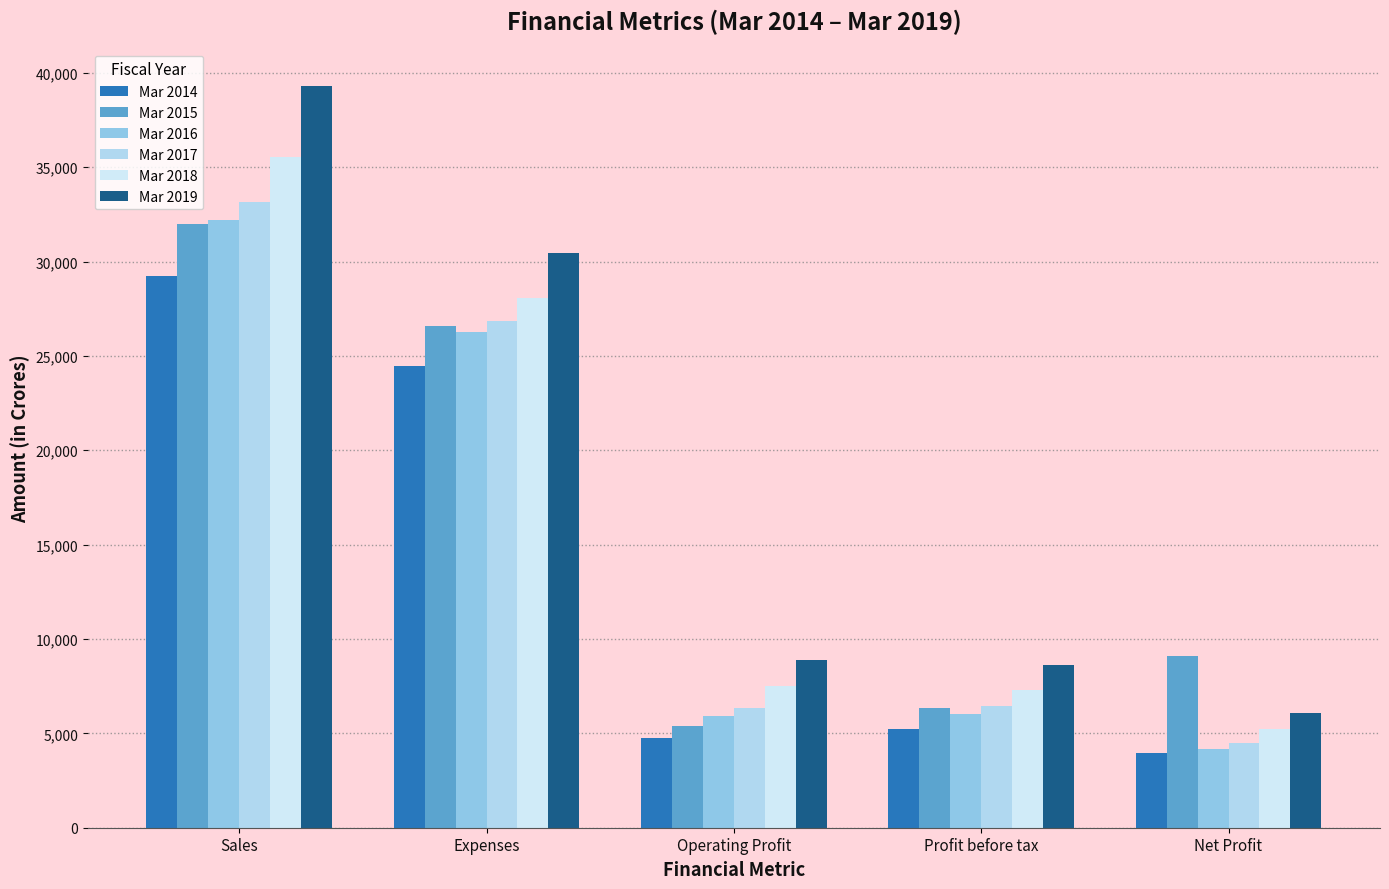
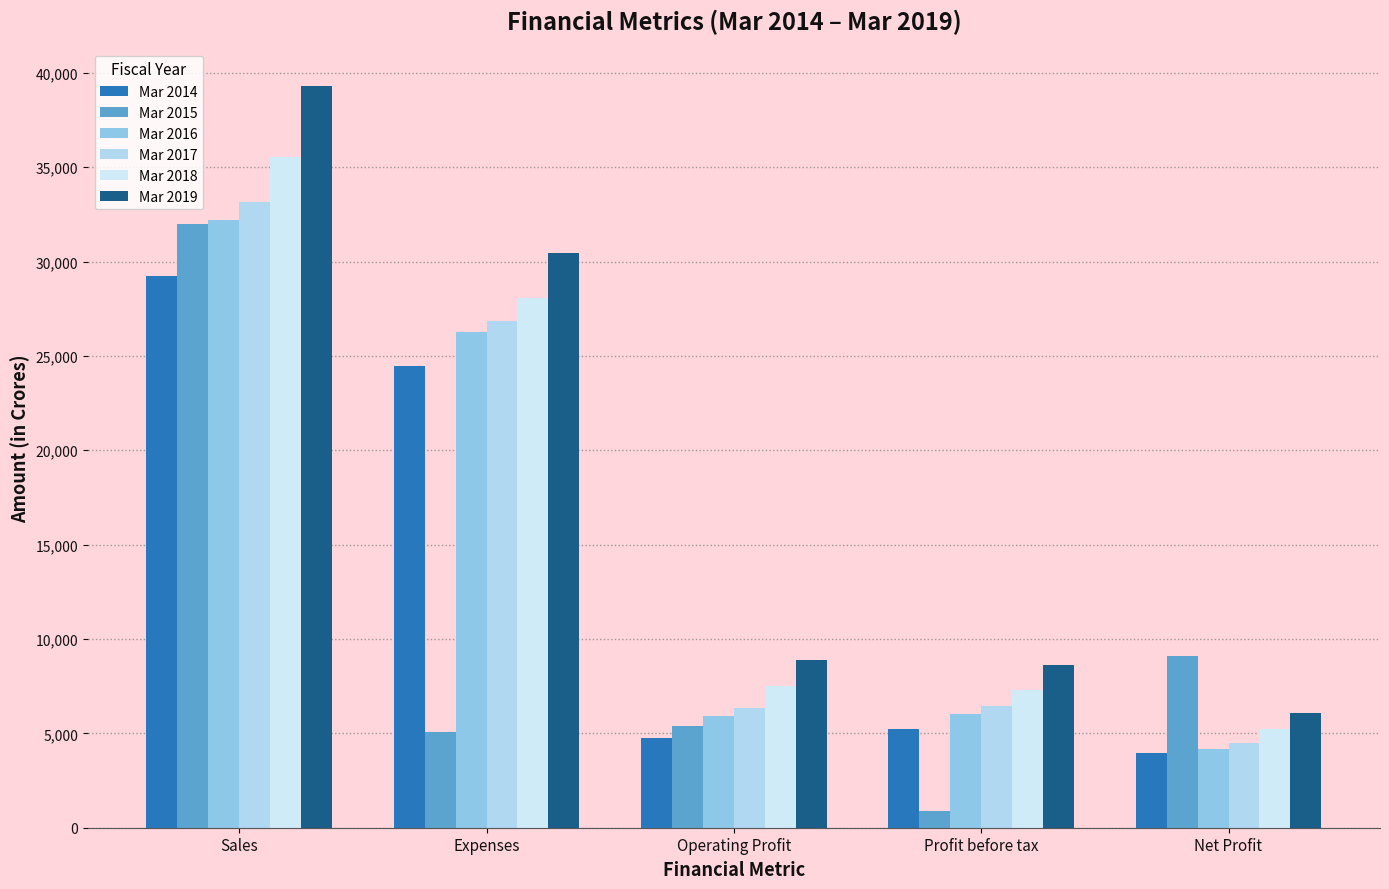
Mar 2015, Expenses: 26,600 -> 5,100
Mar 2015, Profit before tax: 6,300 -> 900
